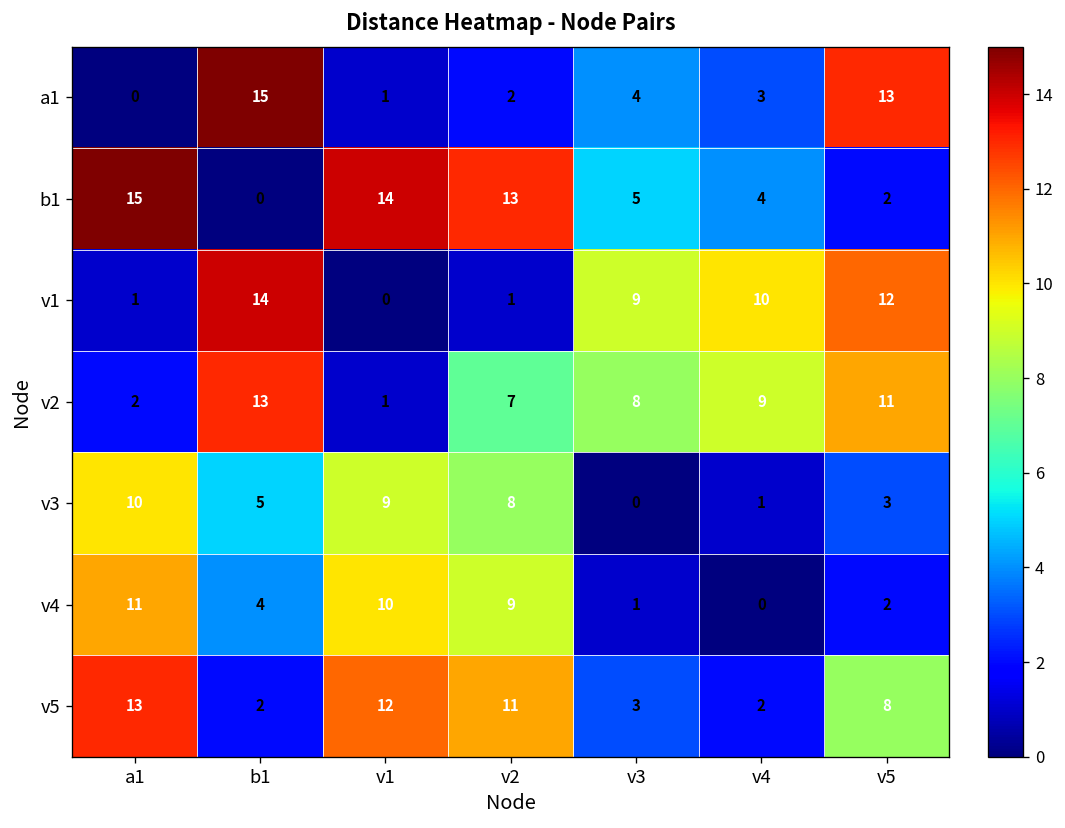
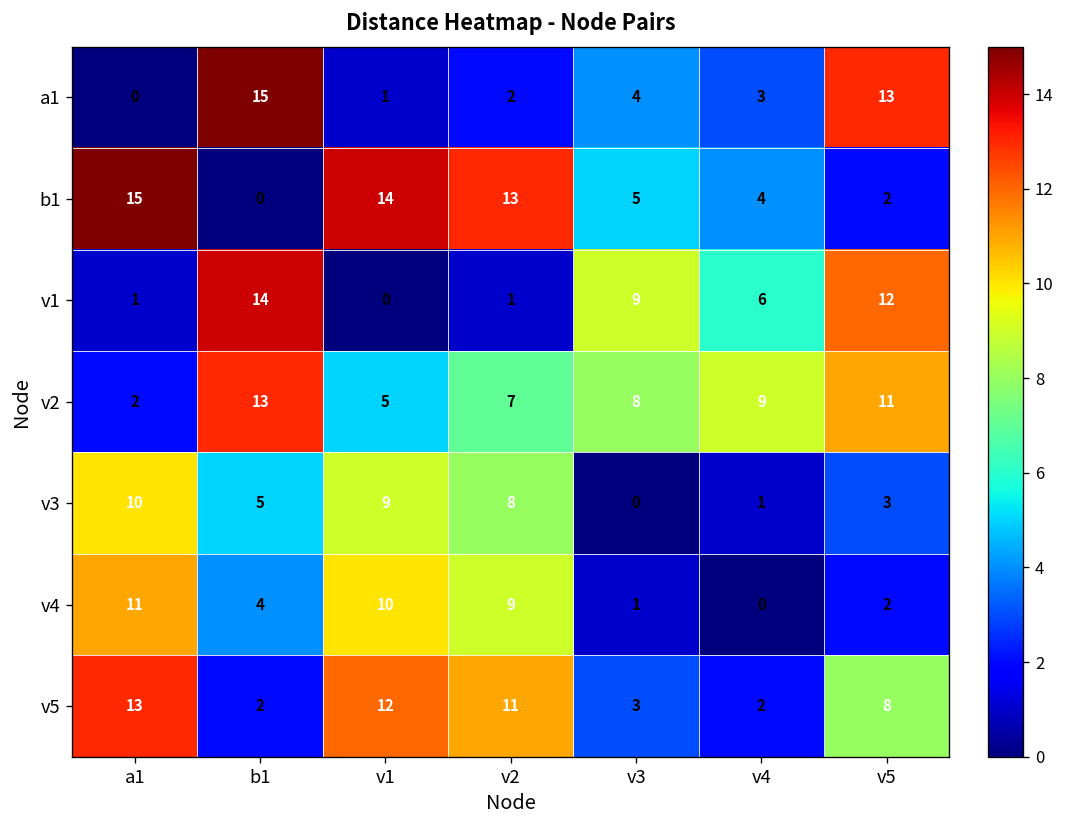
v1, v4: 10 -> 6
v2, v1: 1 -> 5
